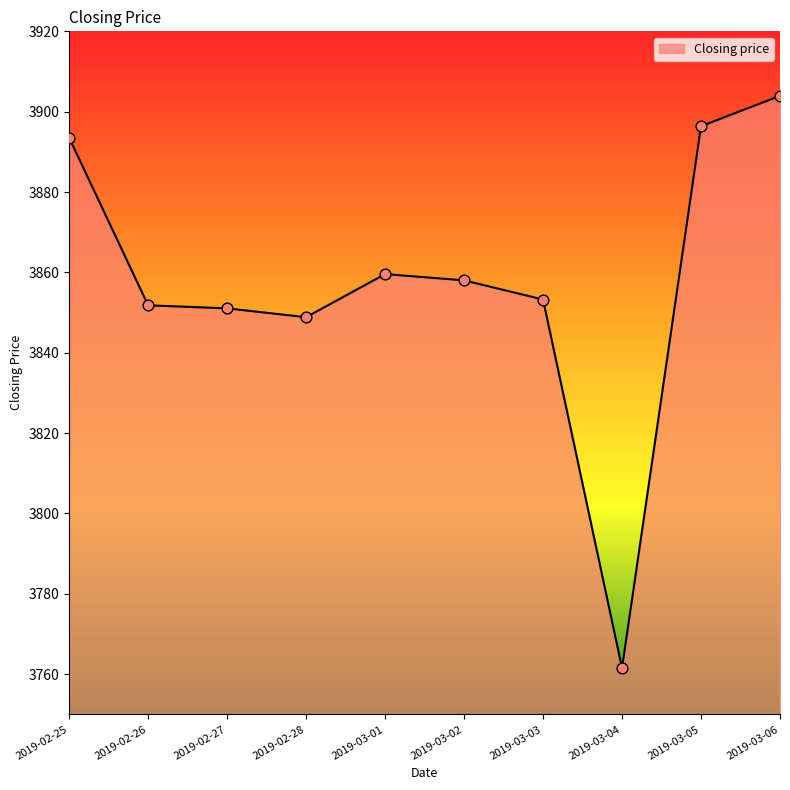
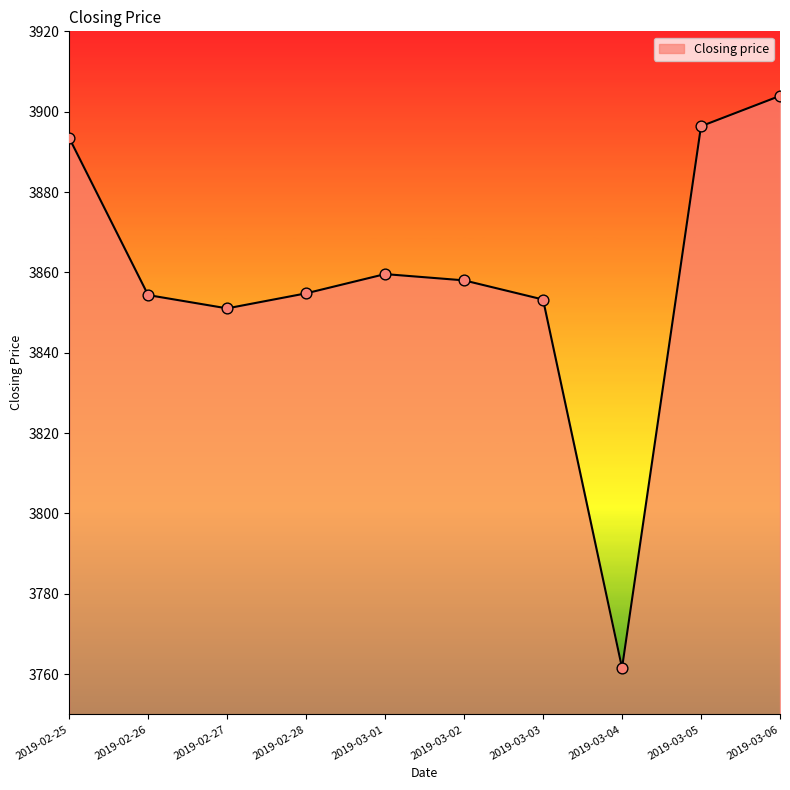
2019-02-26: 3852 -> 3854
2019-02-28: 3849 -> 3855
